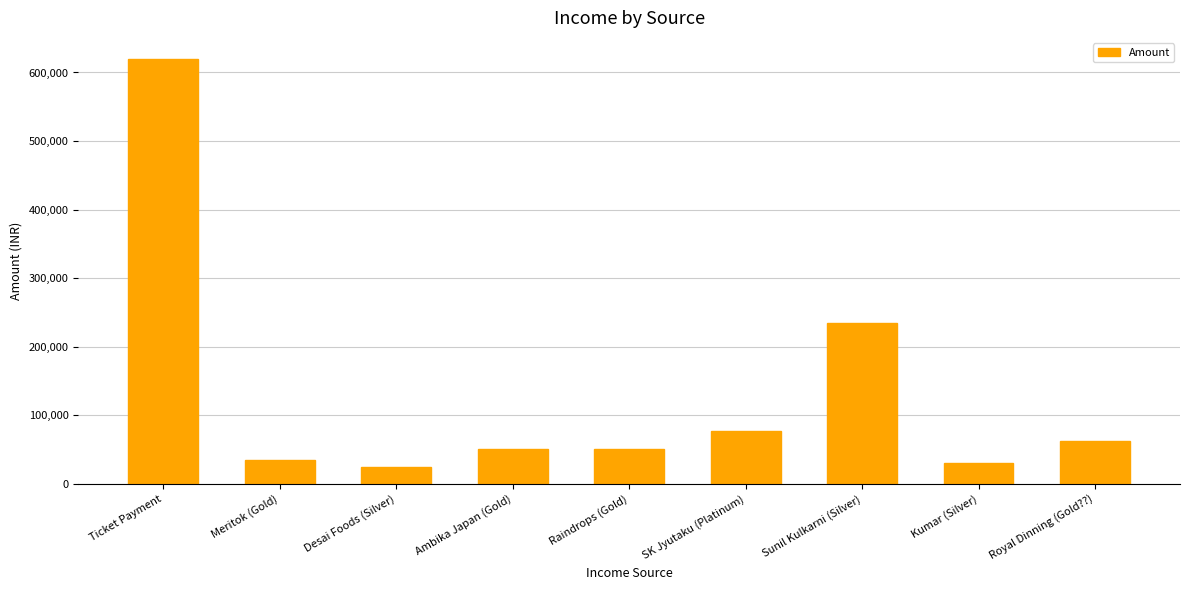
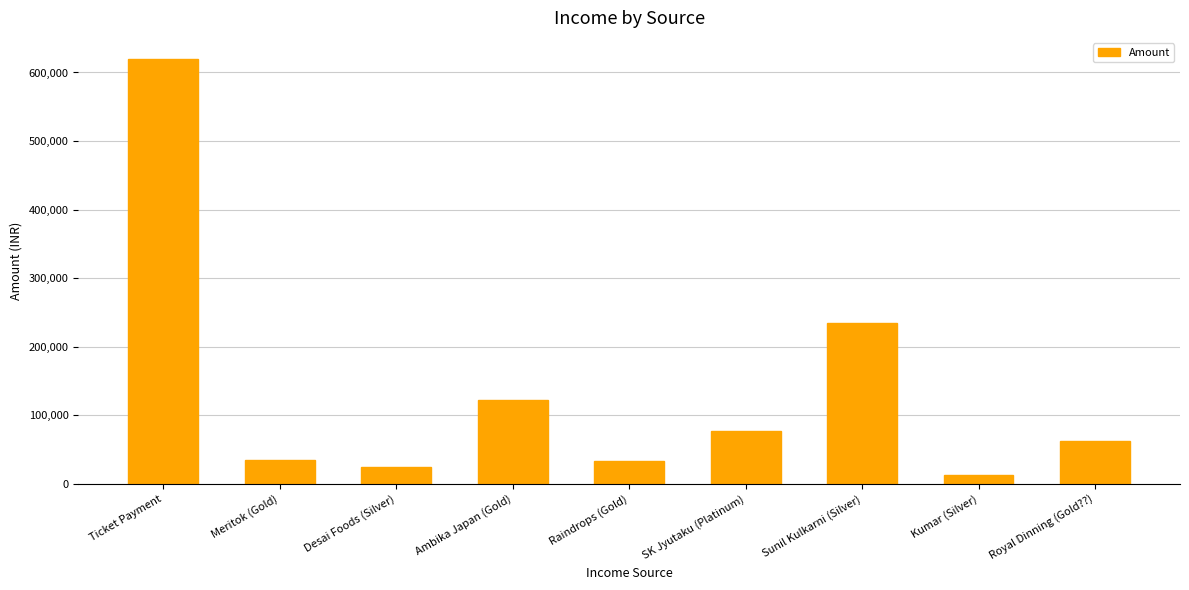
Ambika Japan (Gold): 50,000 -> 120,000
Raindrops (Gold): 50,000 -> 30,000
Kumar (Silver): 30,000 -> 10,000
